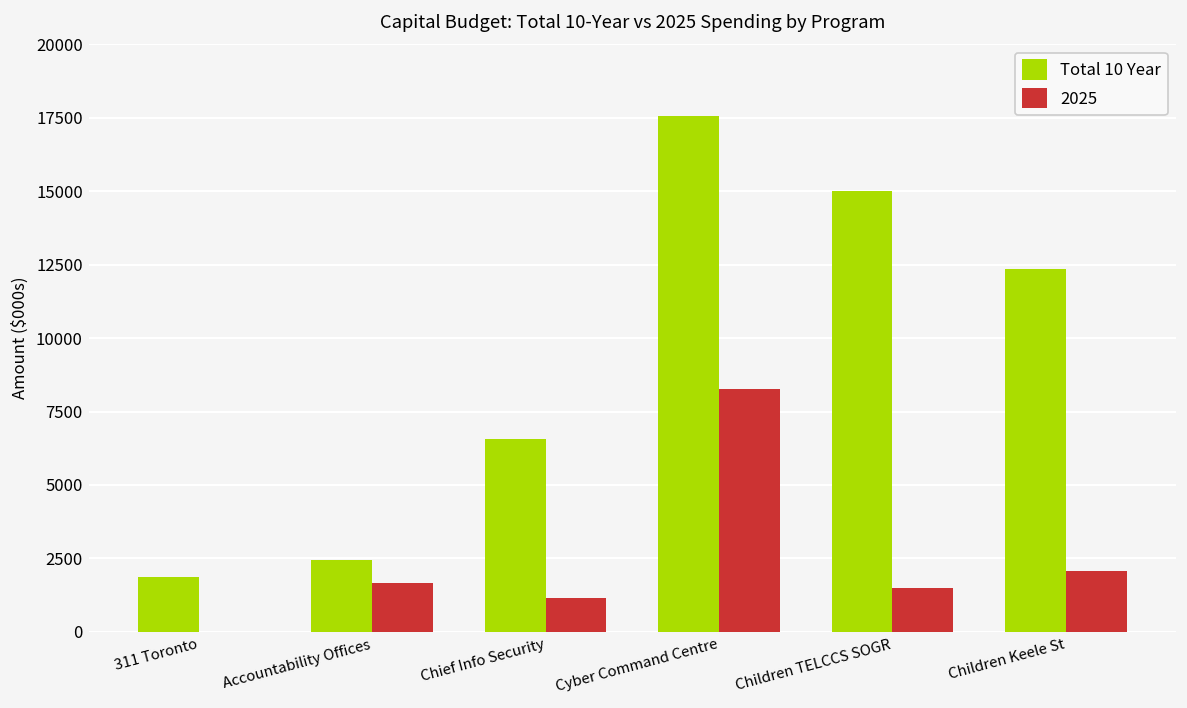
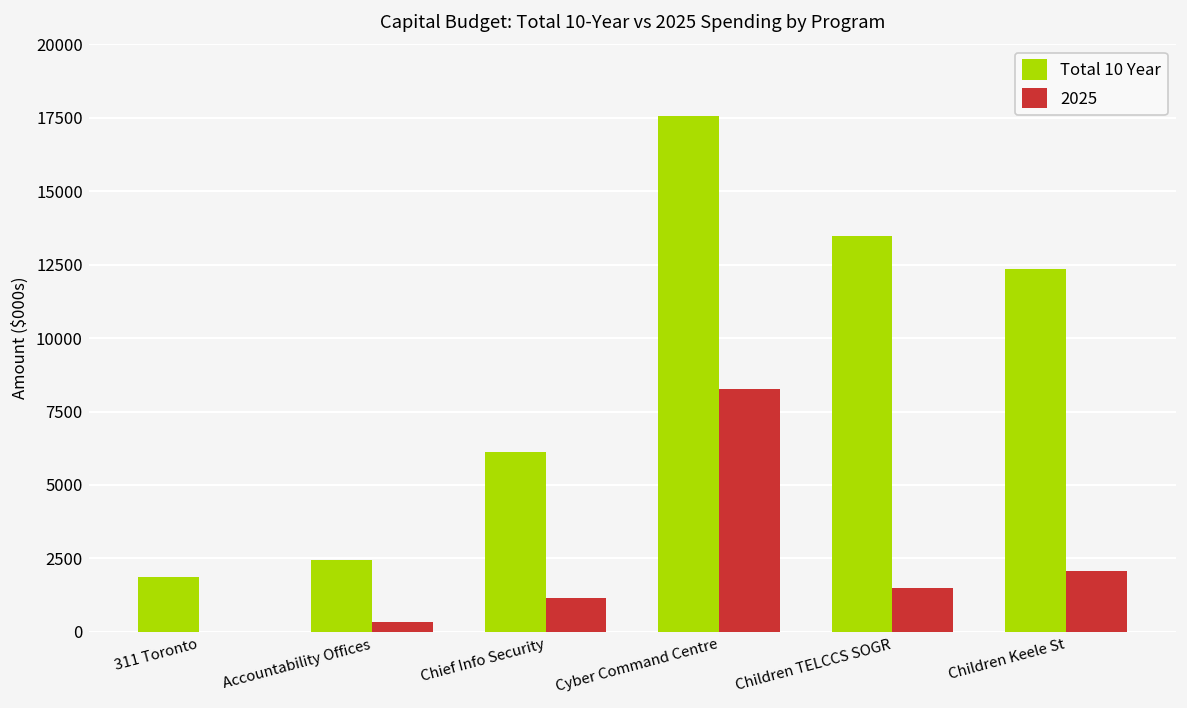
2025, Accountability Offices: 1700 -> 400
Total 10 Year, Chief Info Security: 6600 -> 6100
Total 10 Year, Children TELCCS SOGR: 15000 -> 13500
